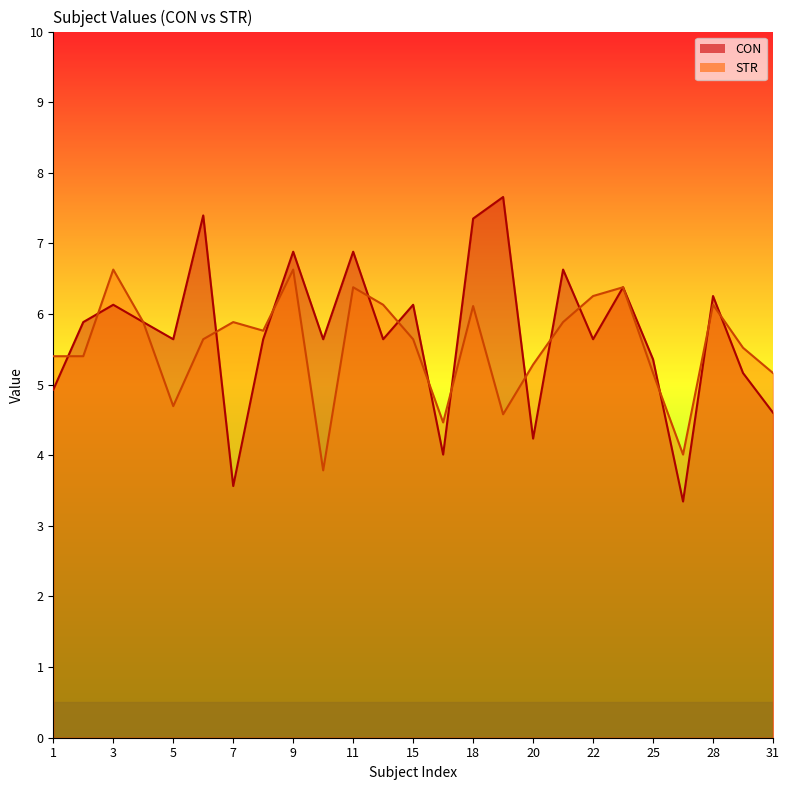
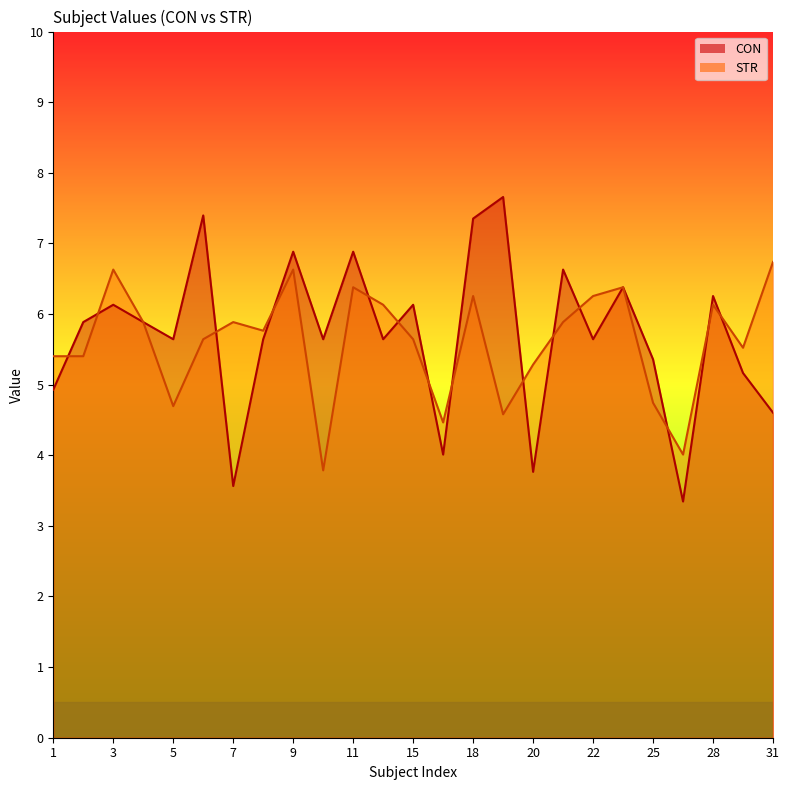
STR, 18: 6.1 -> 6.3
CON, 20: 4.2 -> 3.8
STR, 25: 5.2 -> 4.7
STR, 31: 5.2 -> 6.7
